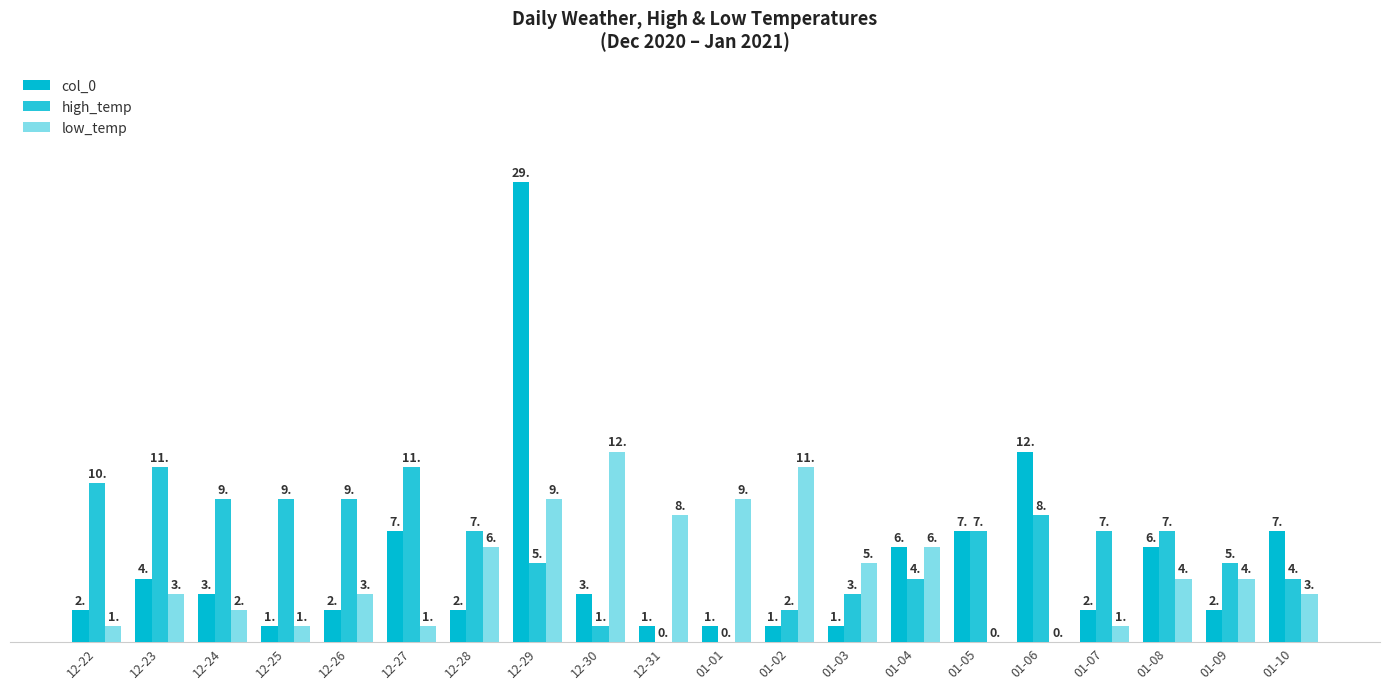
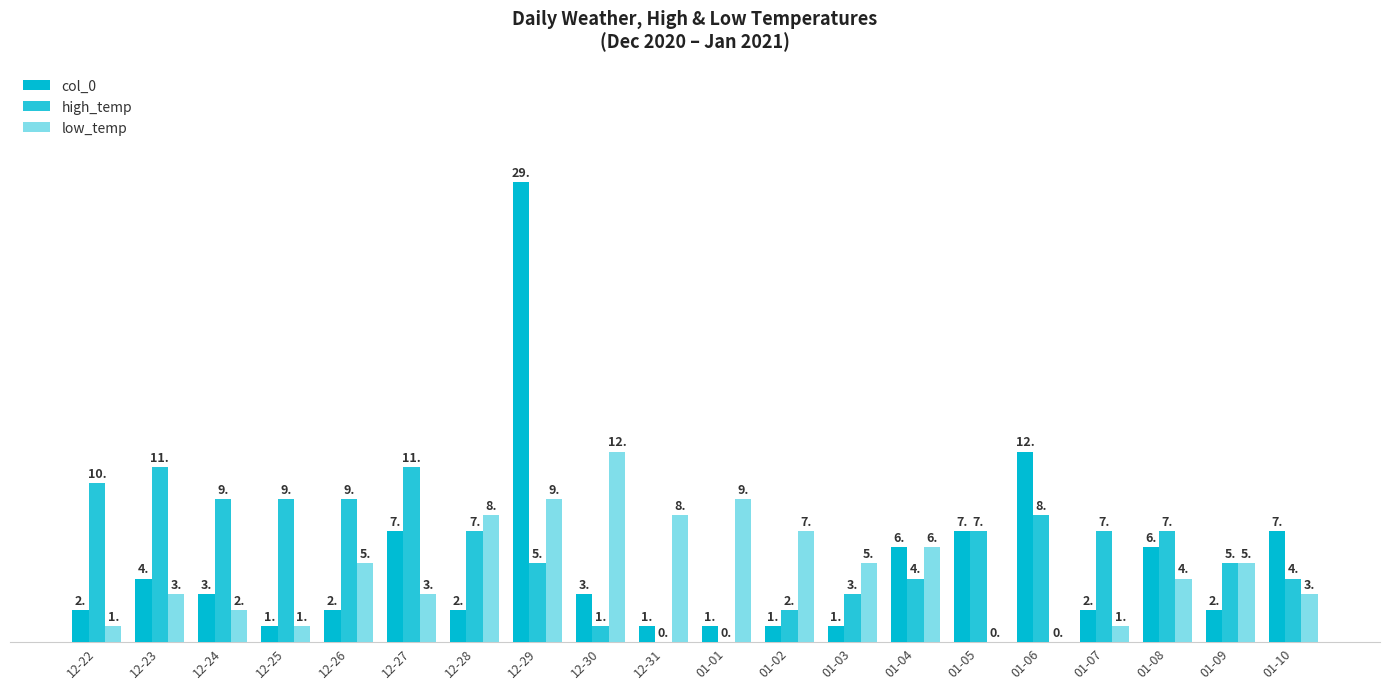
low_temp, 12-26: 3. -> 5.
low_temp, 12-27: 1. -> 3.
low_temp, 12-28: 6. -> 8.
low_temp, 01-02: 11. -> 7.
low_temp, 01-09: 4. -> 5.
